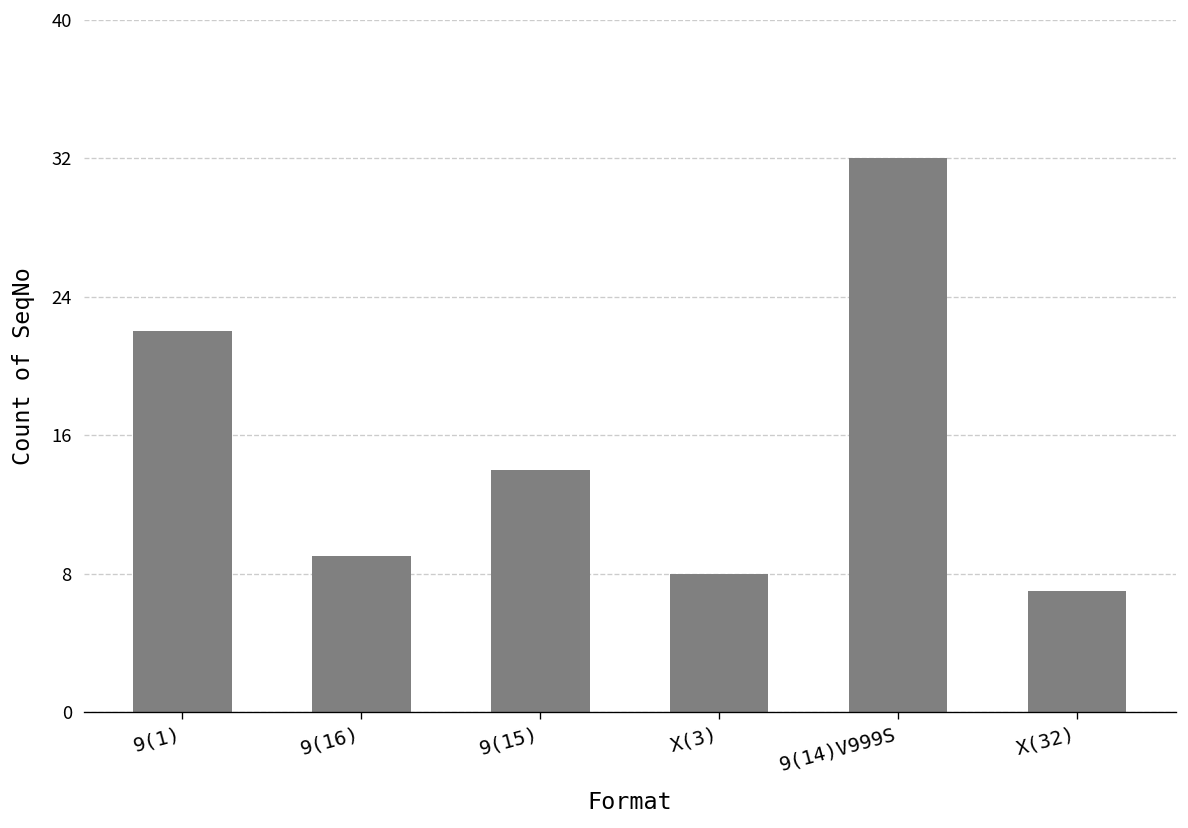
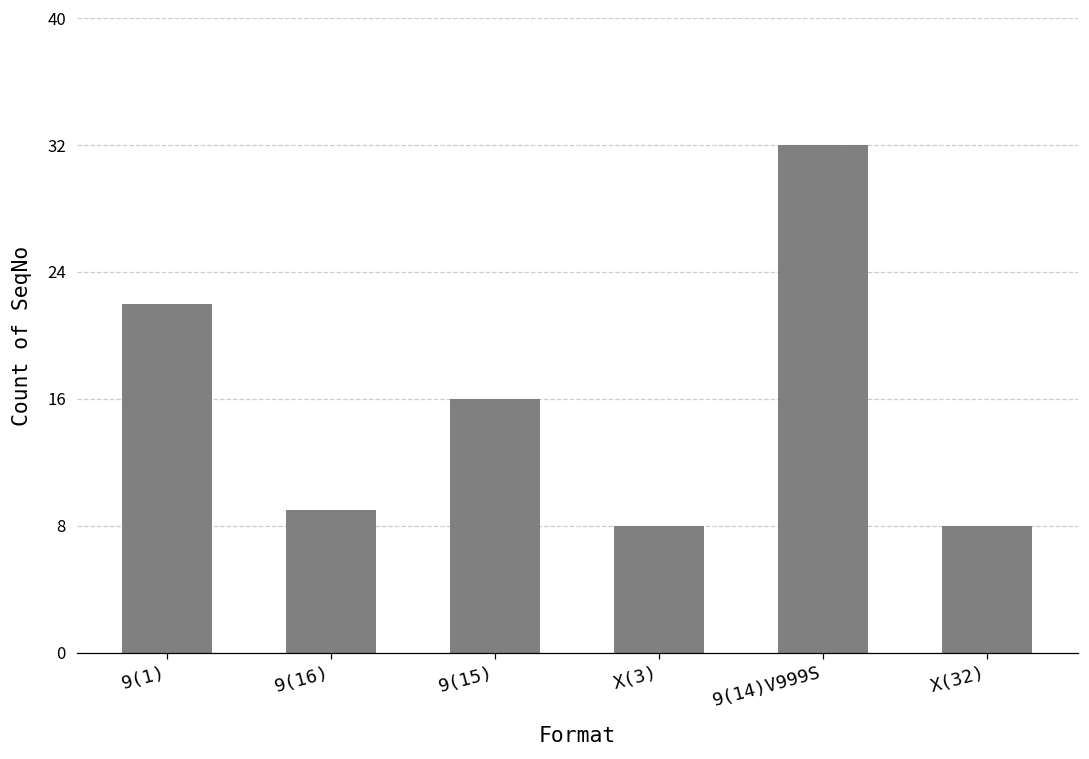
9(15): 14 -> 16
X(32): 7 -> 8
